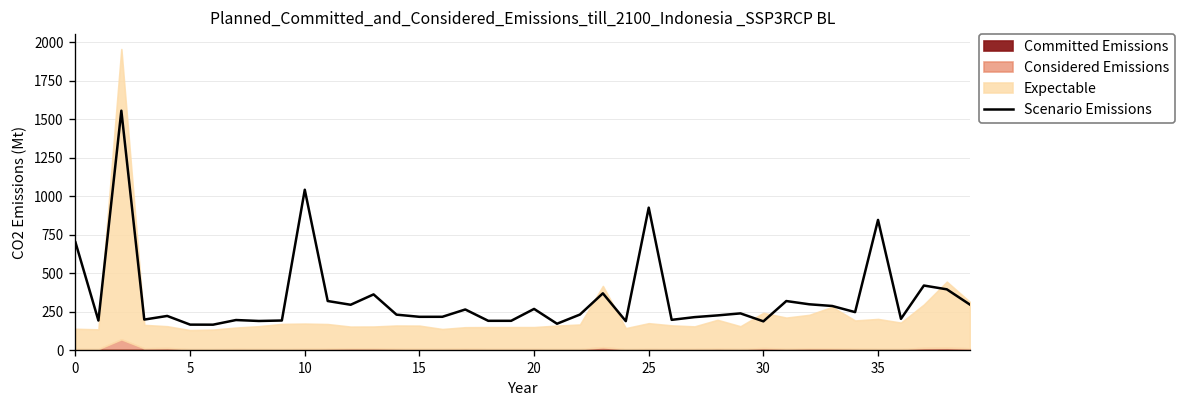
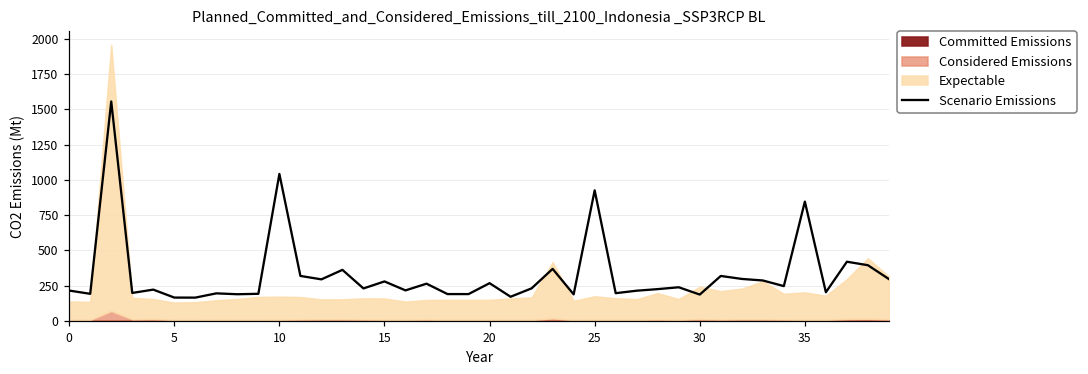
Scenario Emissions, 0: 700 -> 220
Scenario Emissions, 15: 220 -> 280
